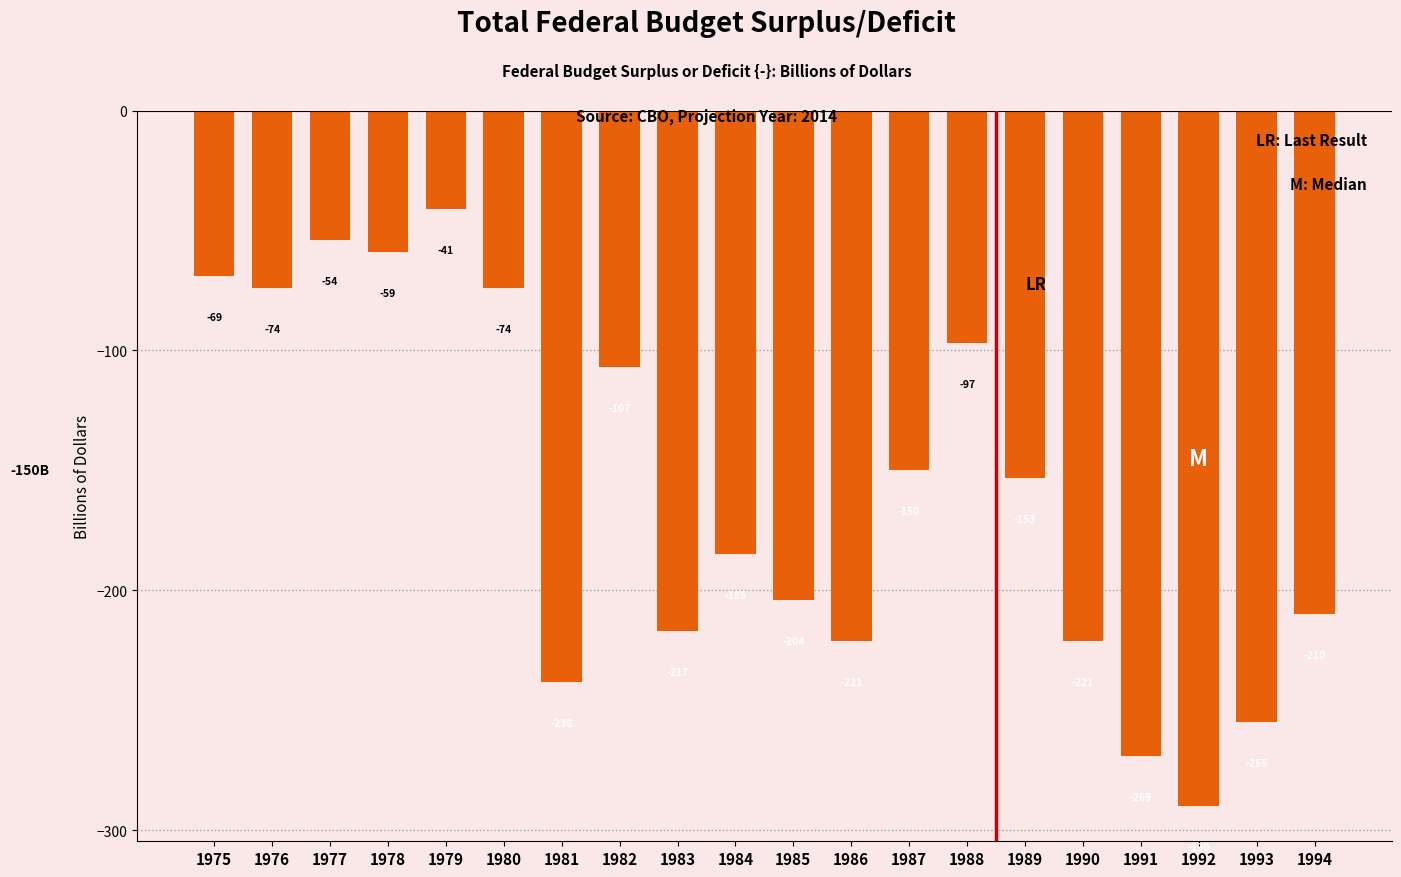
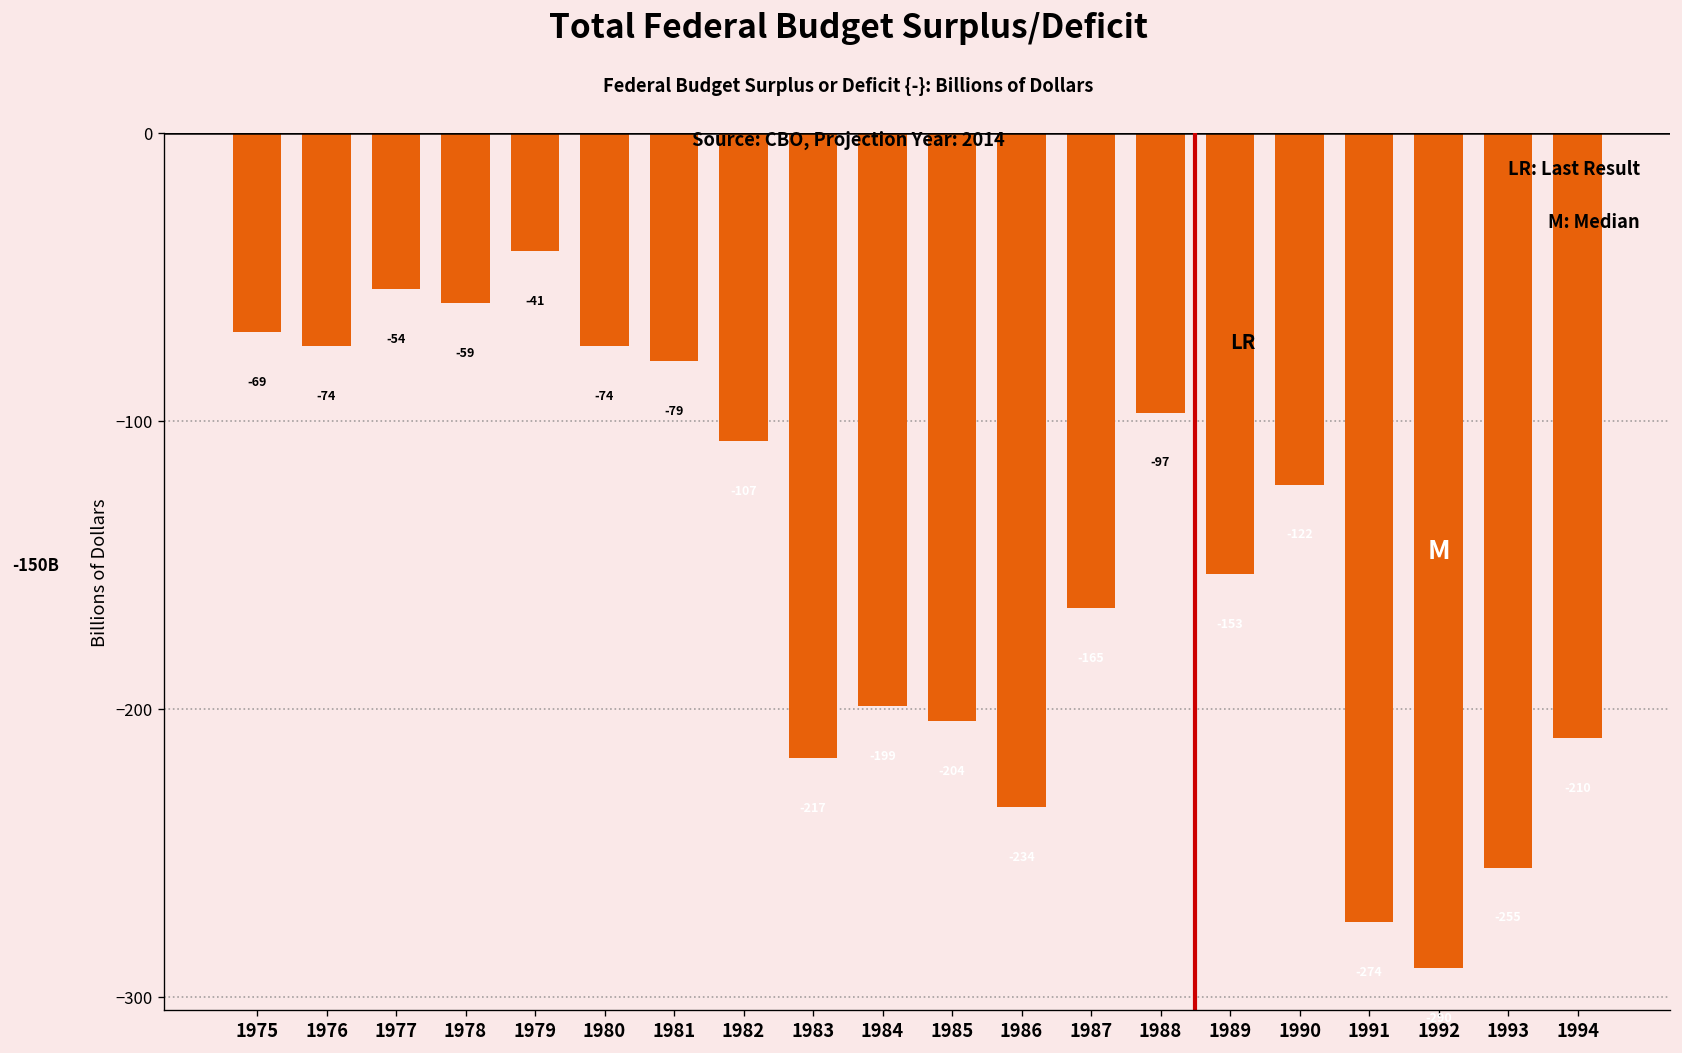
1981: -238 -> -79
1984: -185 -> -199
1986: -221 -> -234
1987: -150 -> -165
1990: -221 -> -122
1991: -269 -> -274
